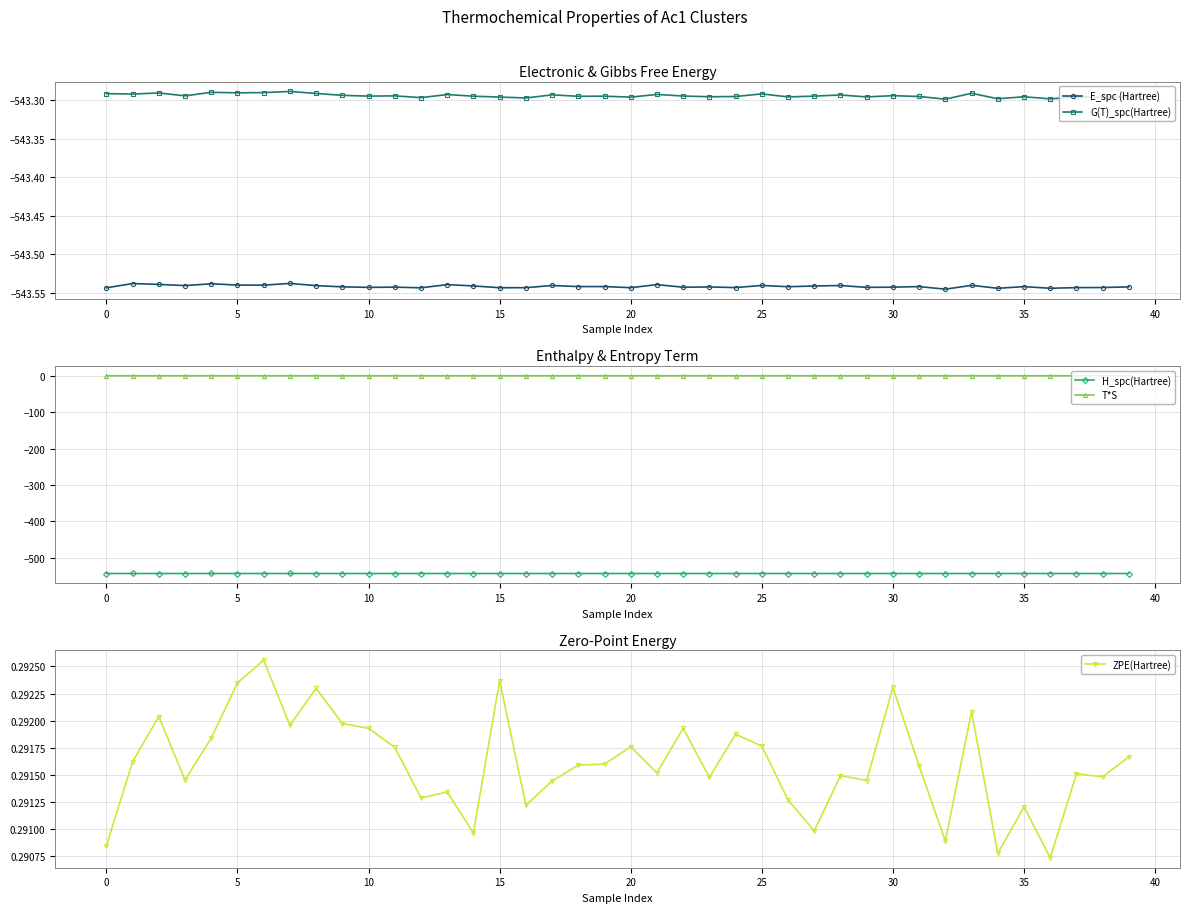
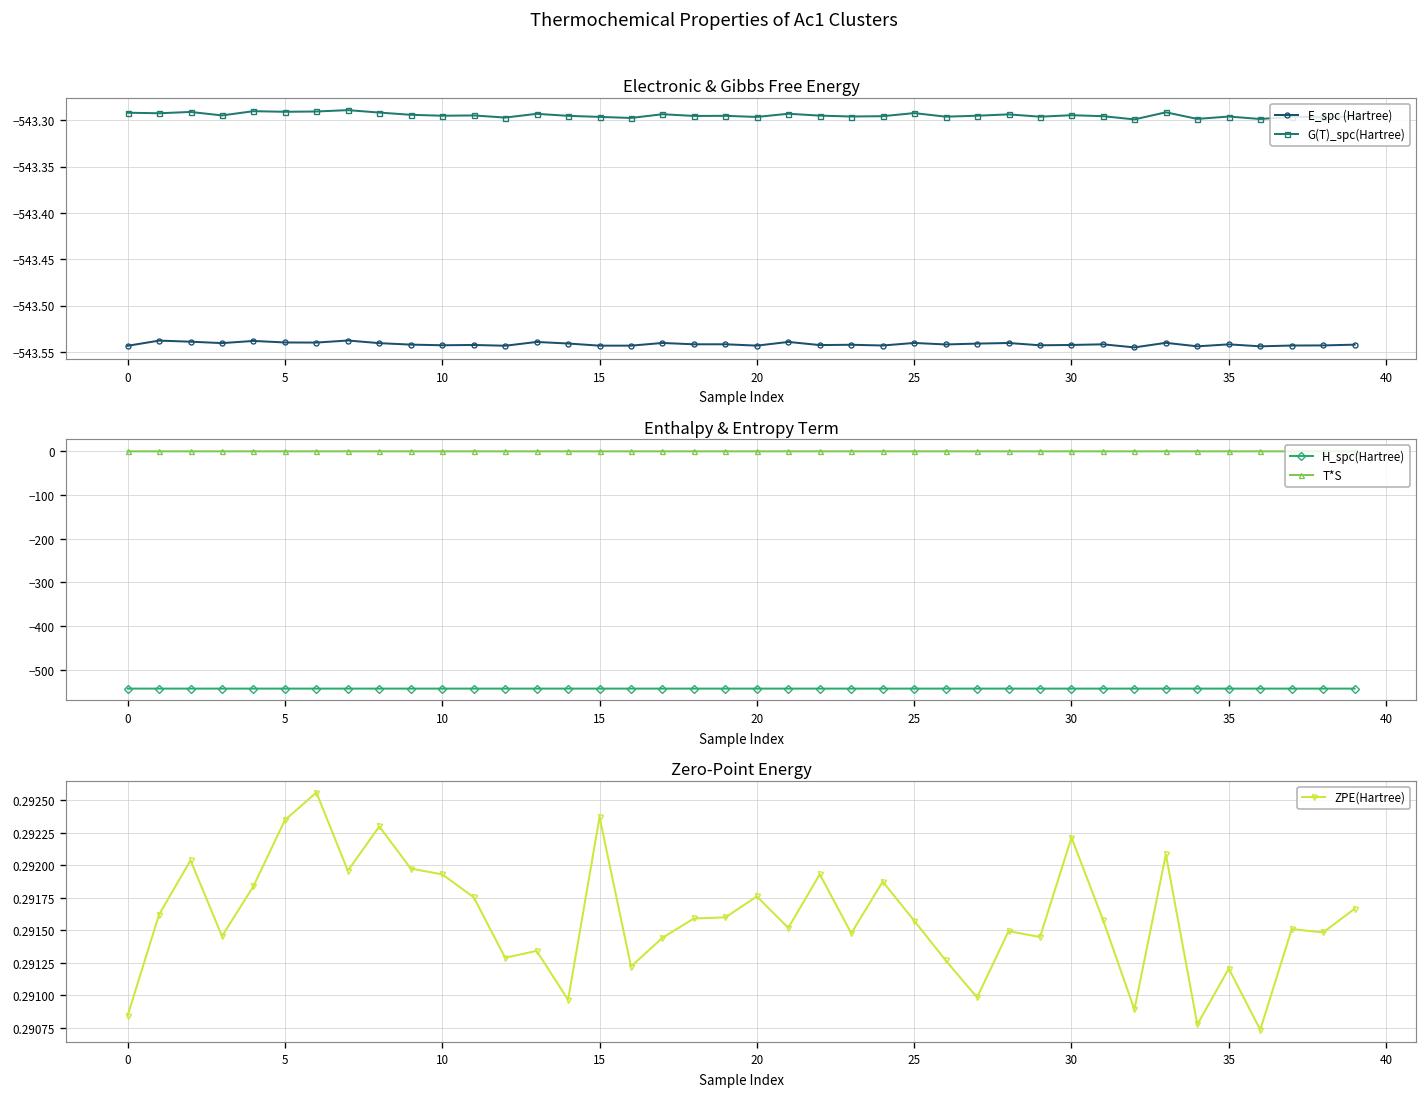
Zero-Point Energy, 25: 0.29177 -> 0.29157
Zero-Point Energy, 30: 0.29231 -> 0.29221
